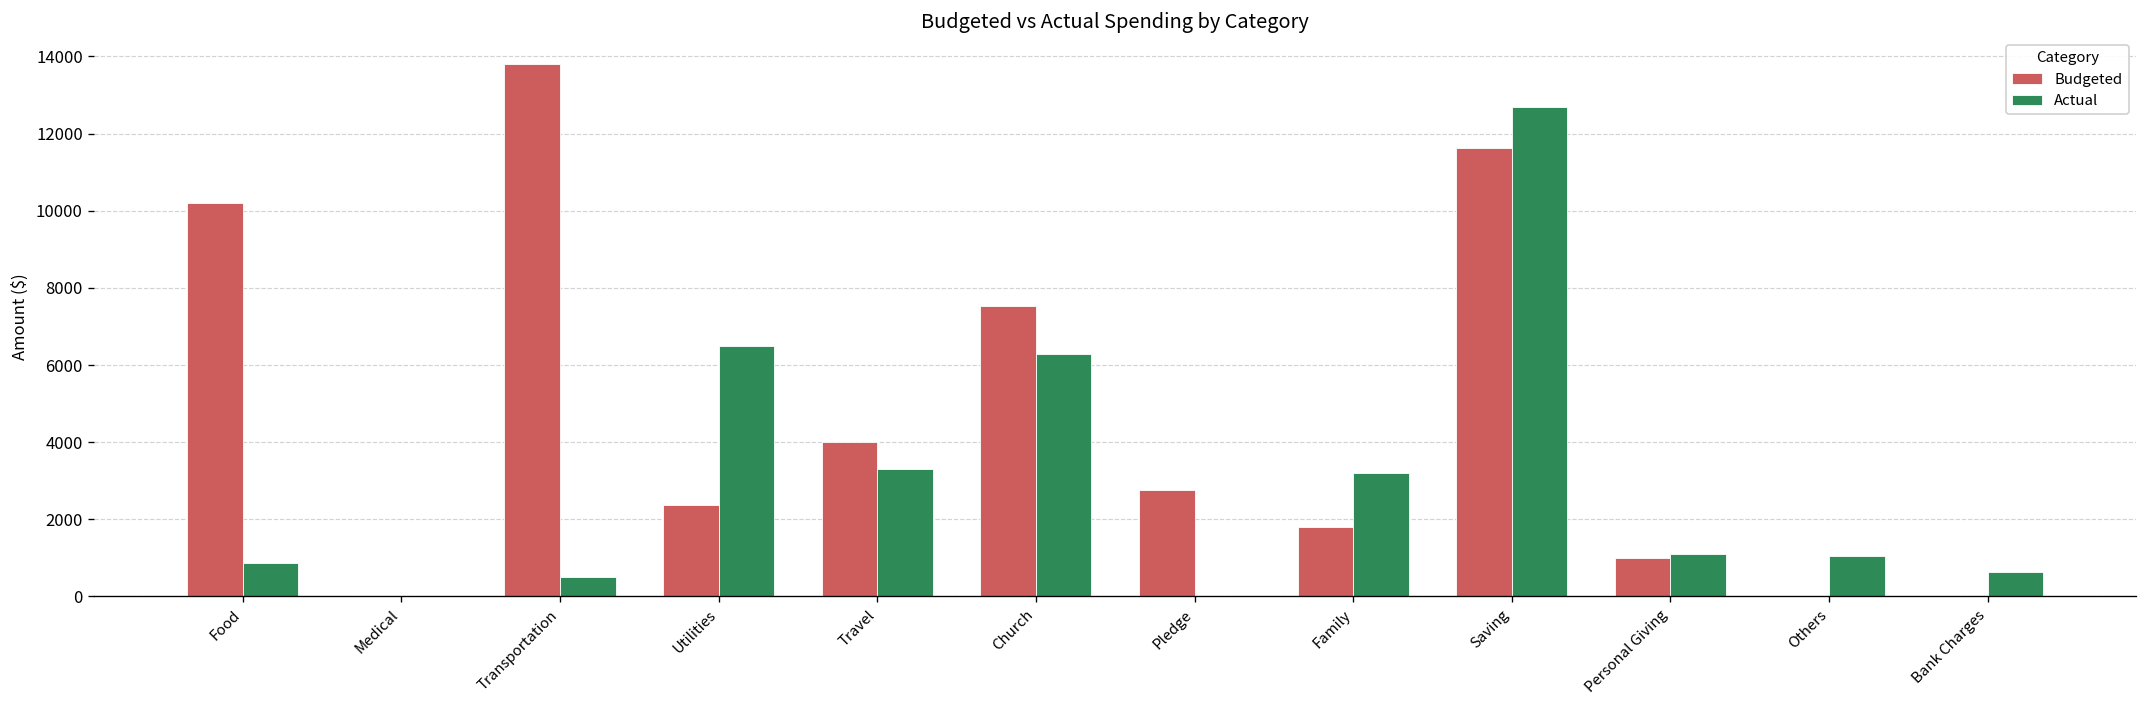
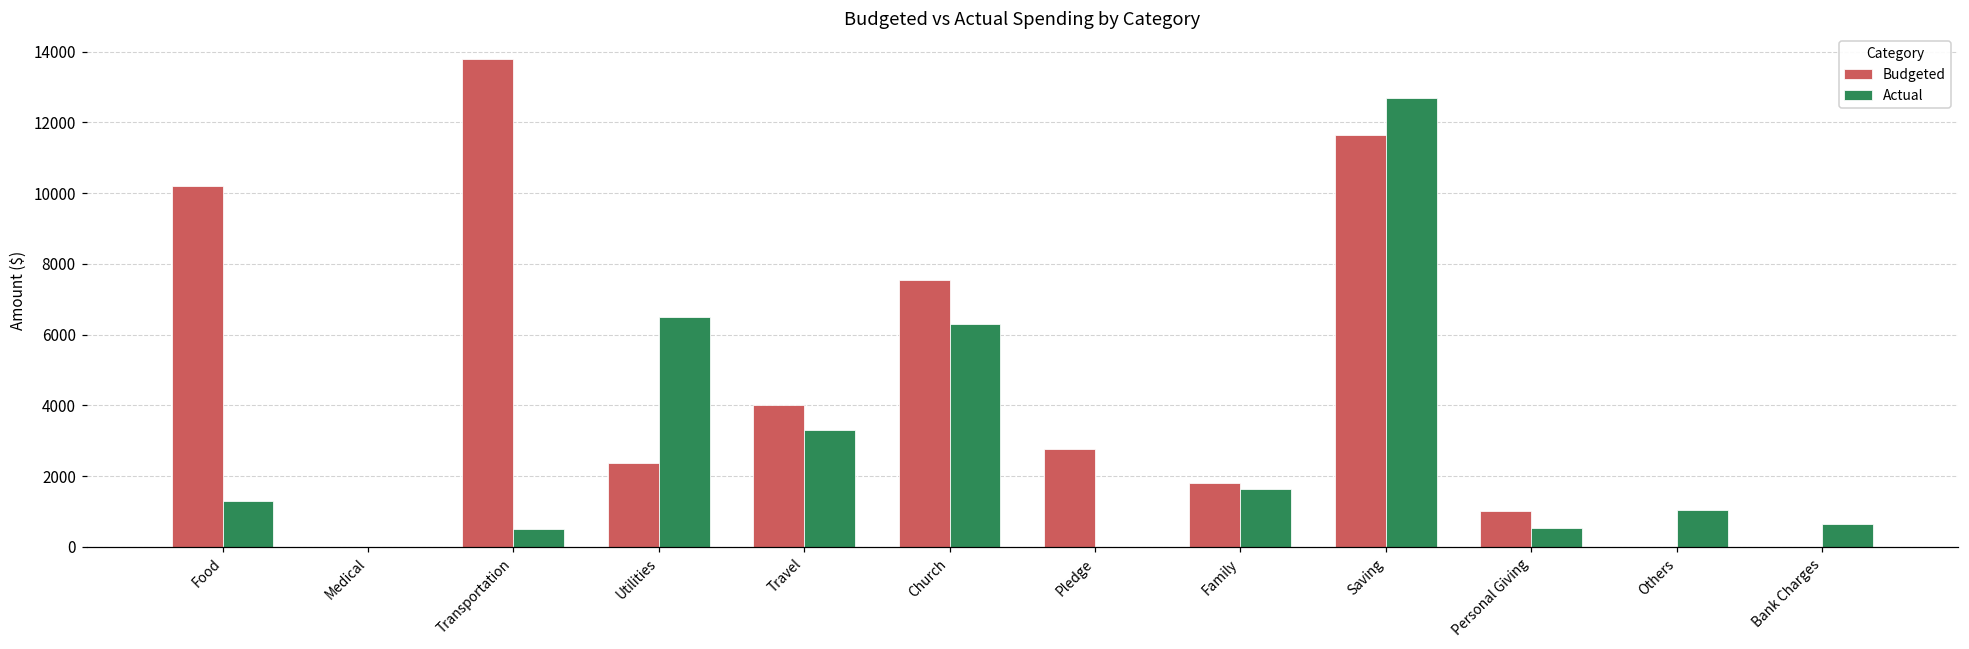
Actual, Food: 900 -> 1300
Actual, Family: 3200 -> 1600
Actual, Personal Giving: 1100 -> 500
